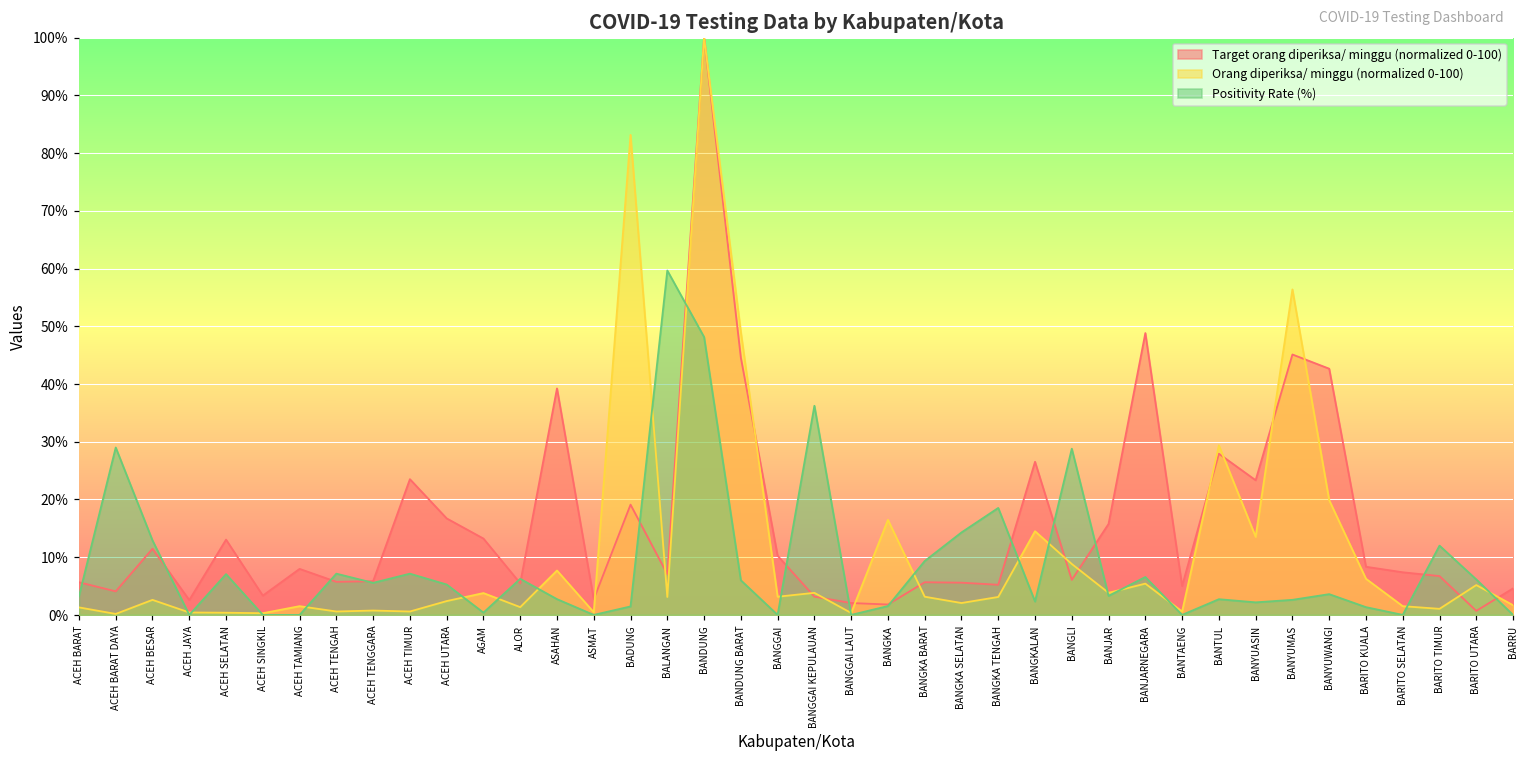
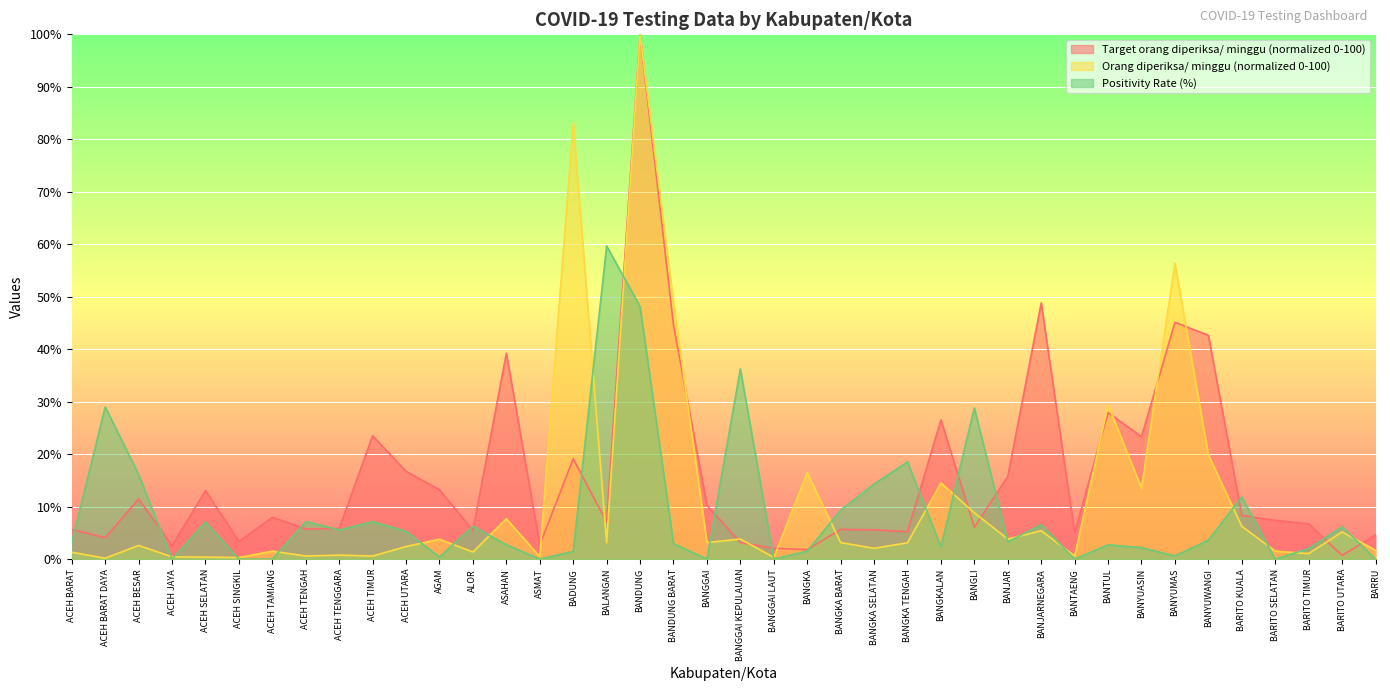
Positivity Rate (%), ACEH BESAR: 13% -> 16%
Positivity Rate (%), BANDUNG BARAT: 6% -> 3%
Positivity Rate (%), BANYUMAS: 3% -> 1%
Positivity Rate (%), BARITO KUALA: 1% -> 12%
Positivity Rate (%), BARITO TIMUR: 12% -> 2%
